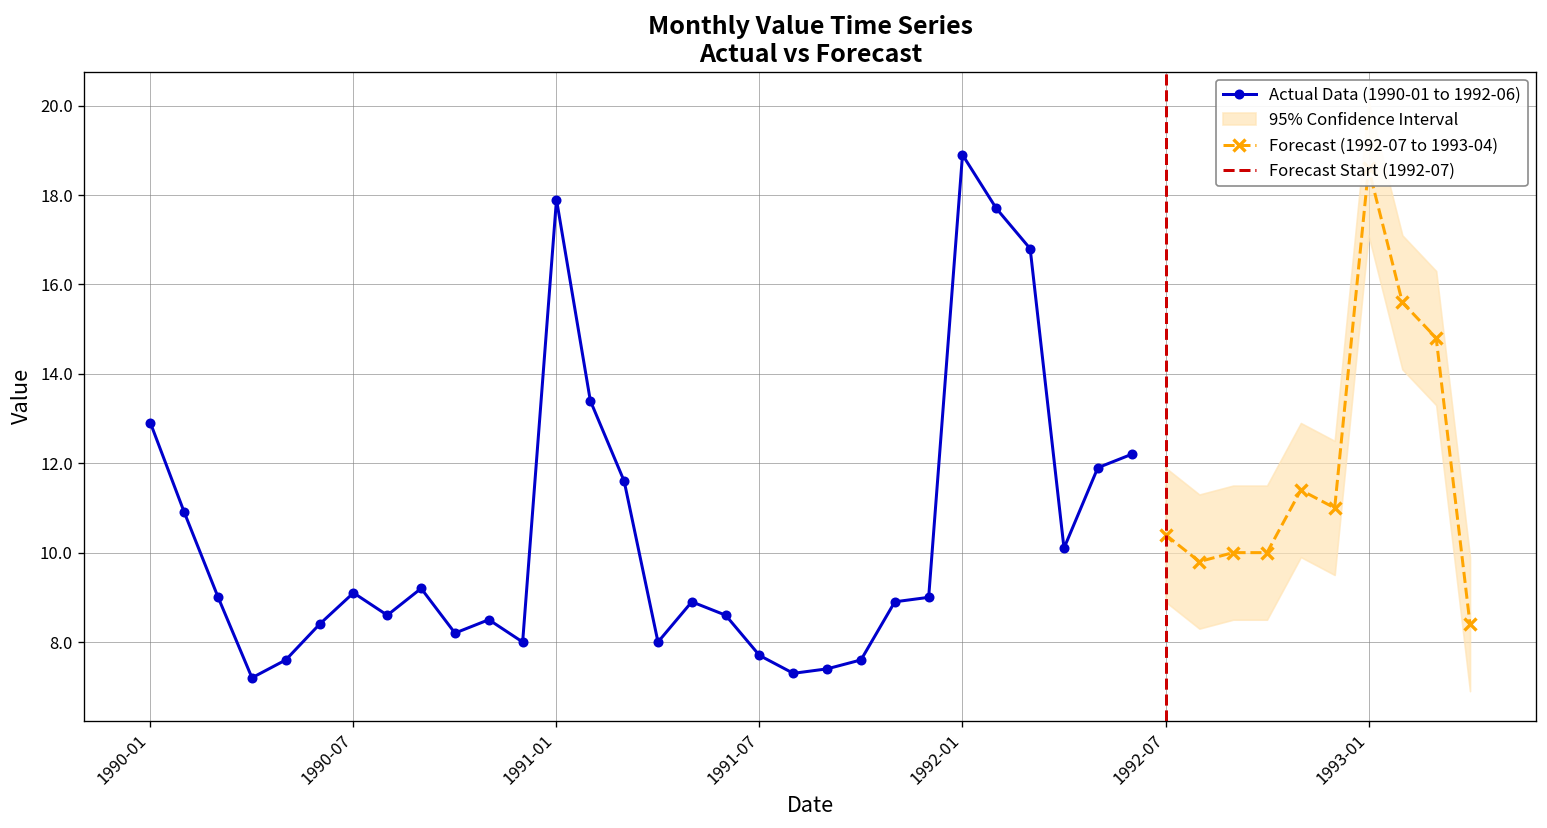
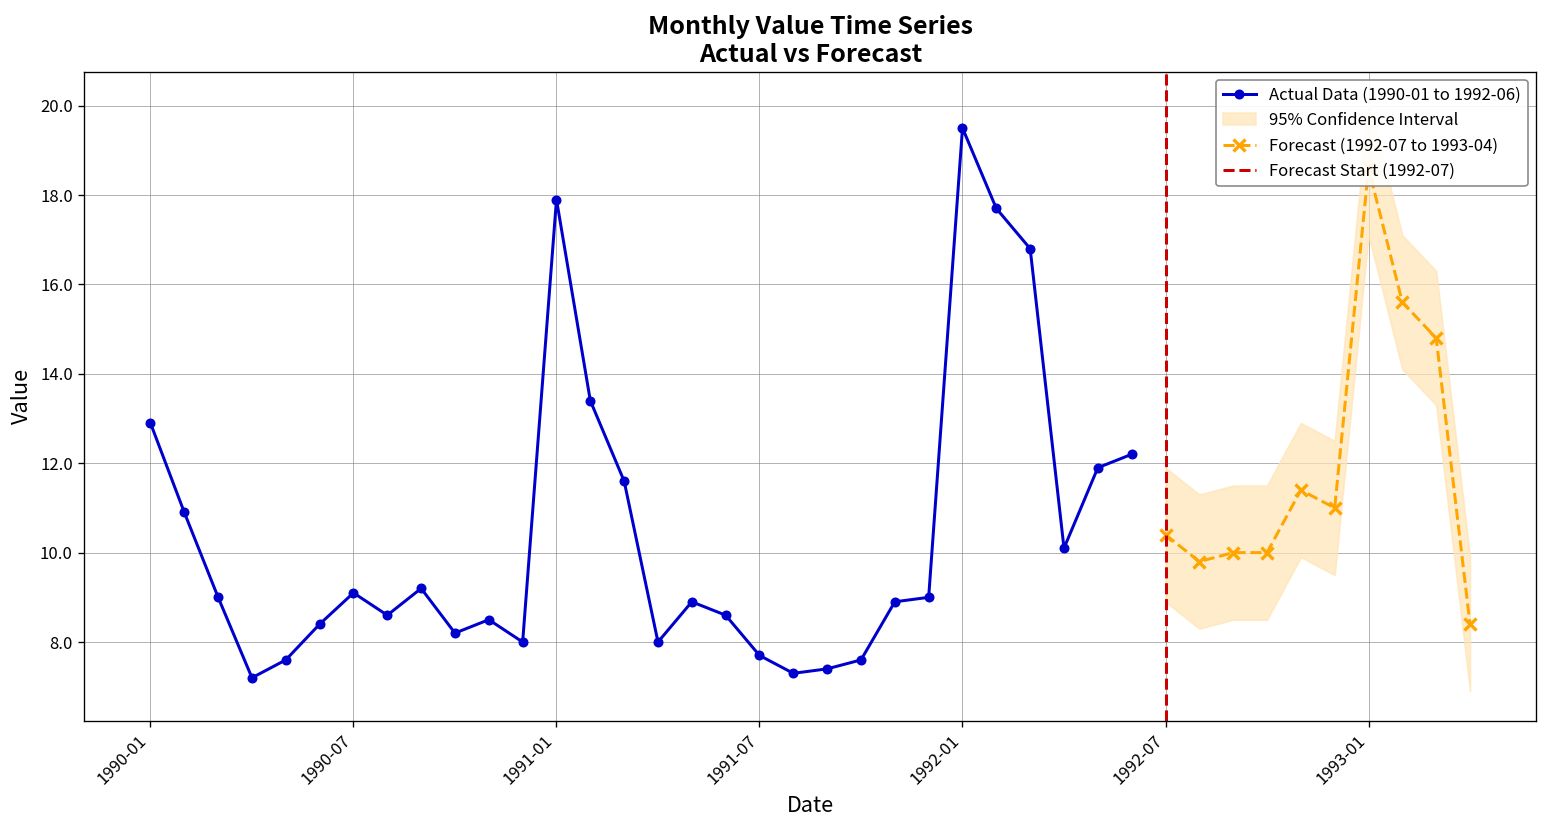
Actual Data (1990-01 to 1992-06), 1992-01: 18.9 -> 19.5
